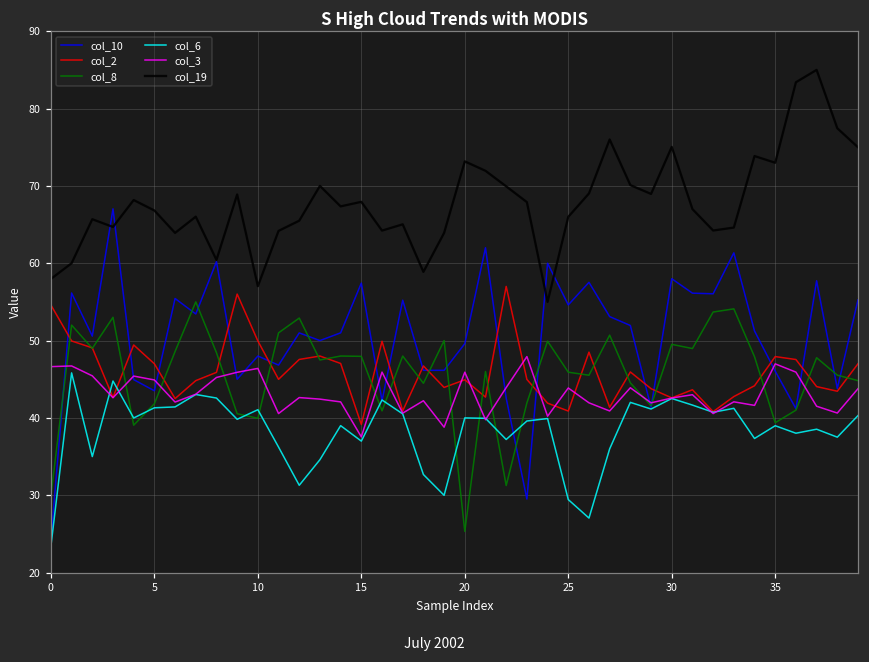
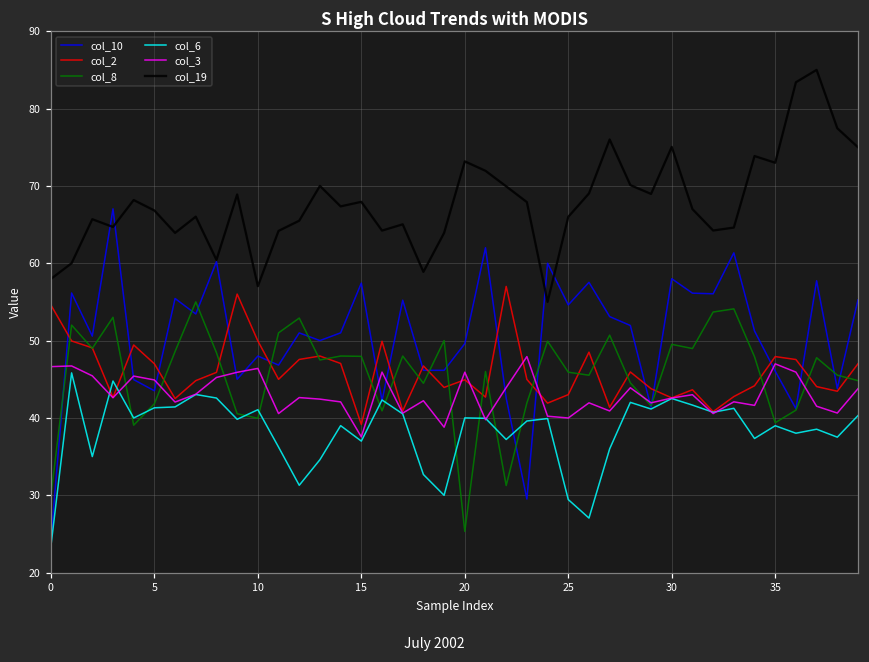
col_2, 25: 41 -> 43
col_3, 25: 44 -> 40
